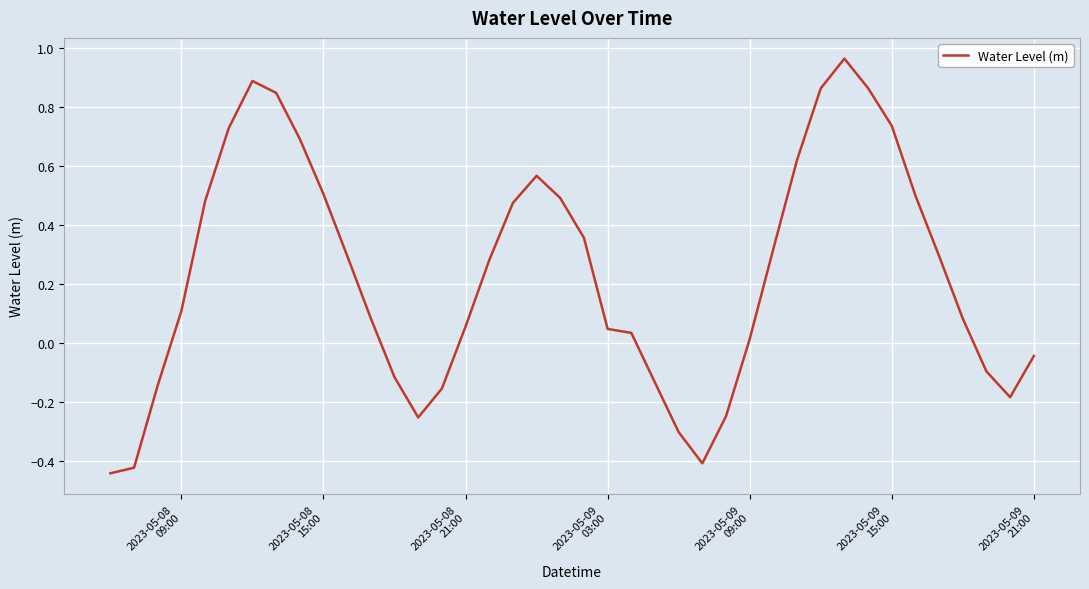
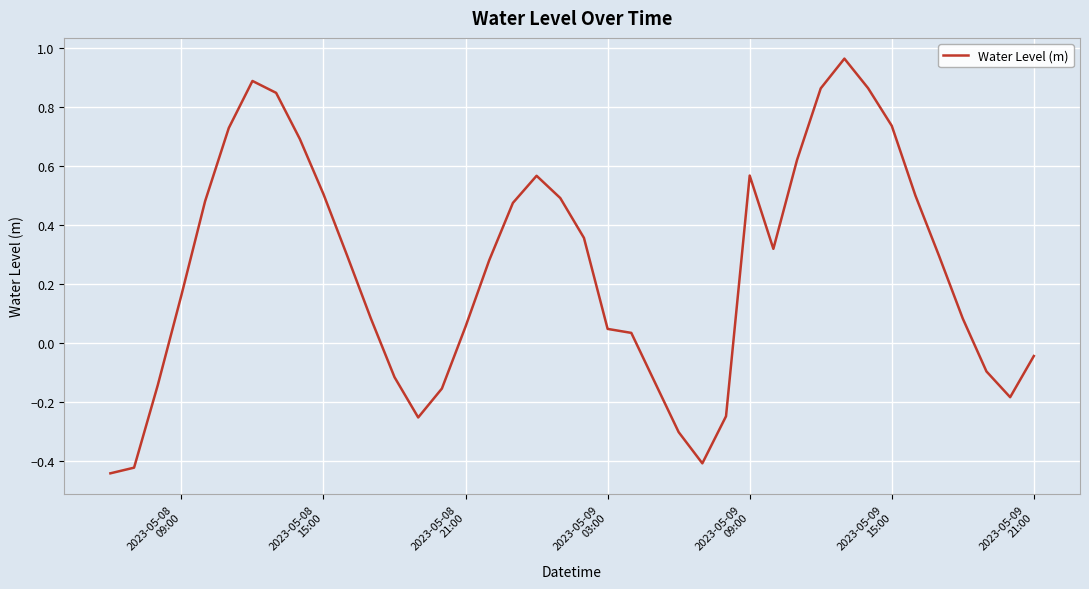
2023-05-08 09:00: 0.11 -> 0.16
2023-05-09 09:00: 0.01 -> 0.57
